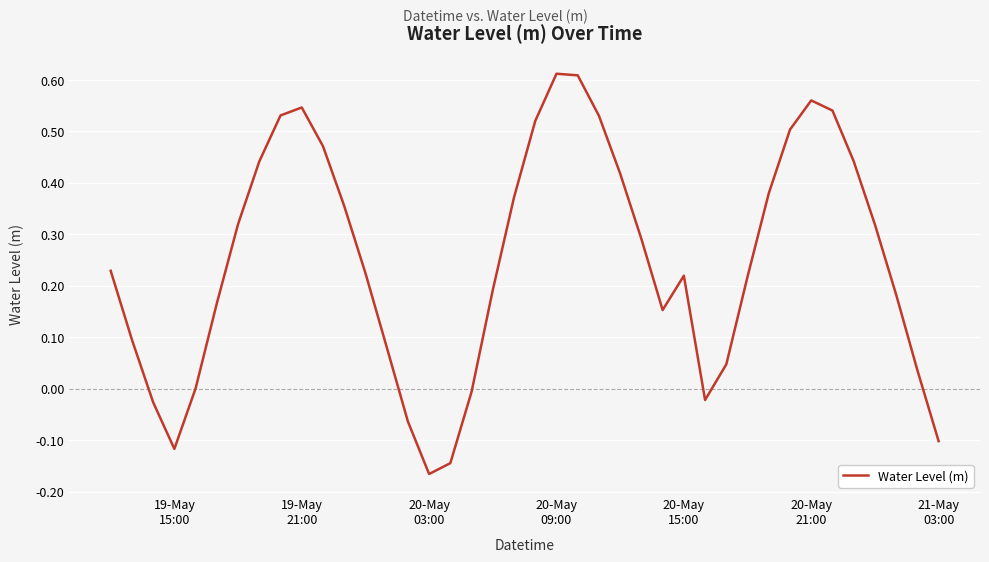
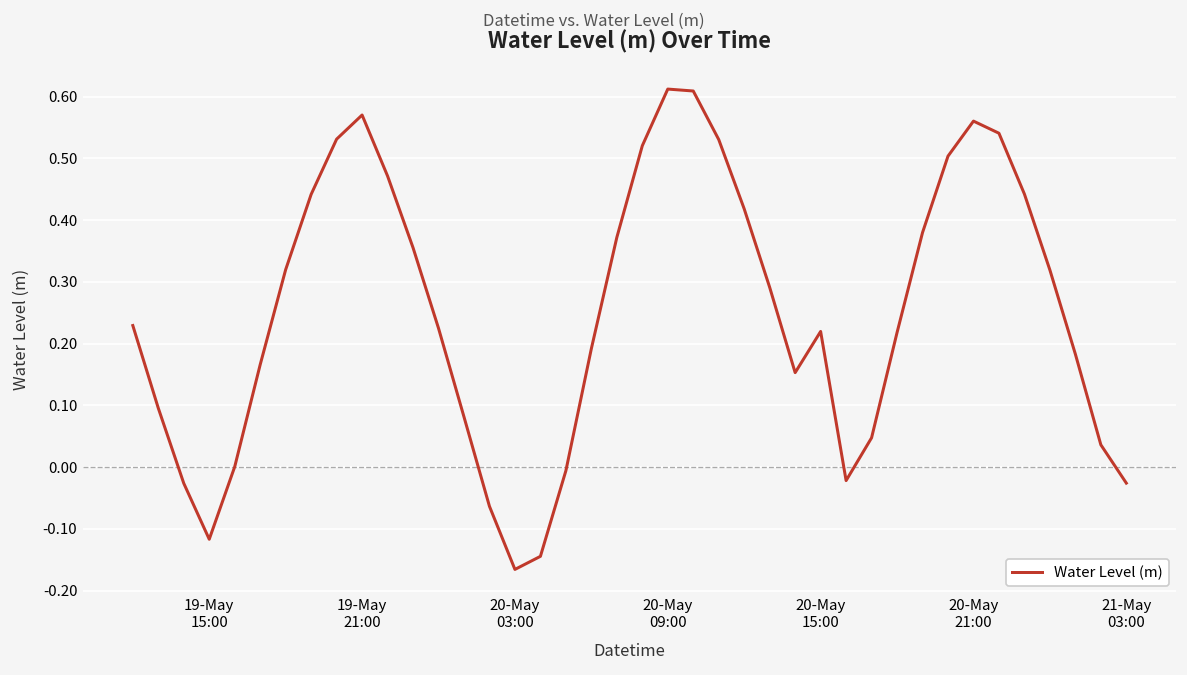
19-May 21:00: 0.55 -> 0.57
21-May 03:00: -0.10 -> -0.03
